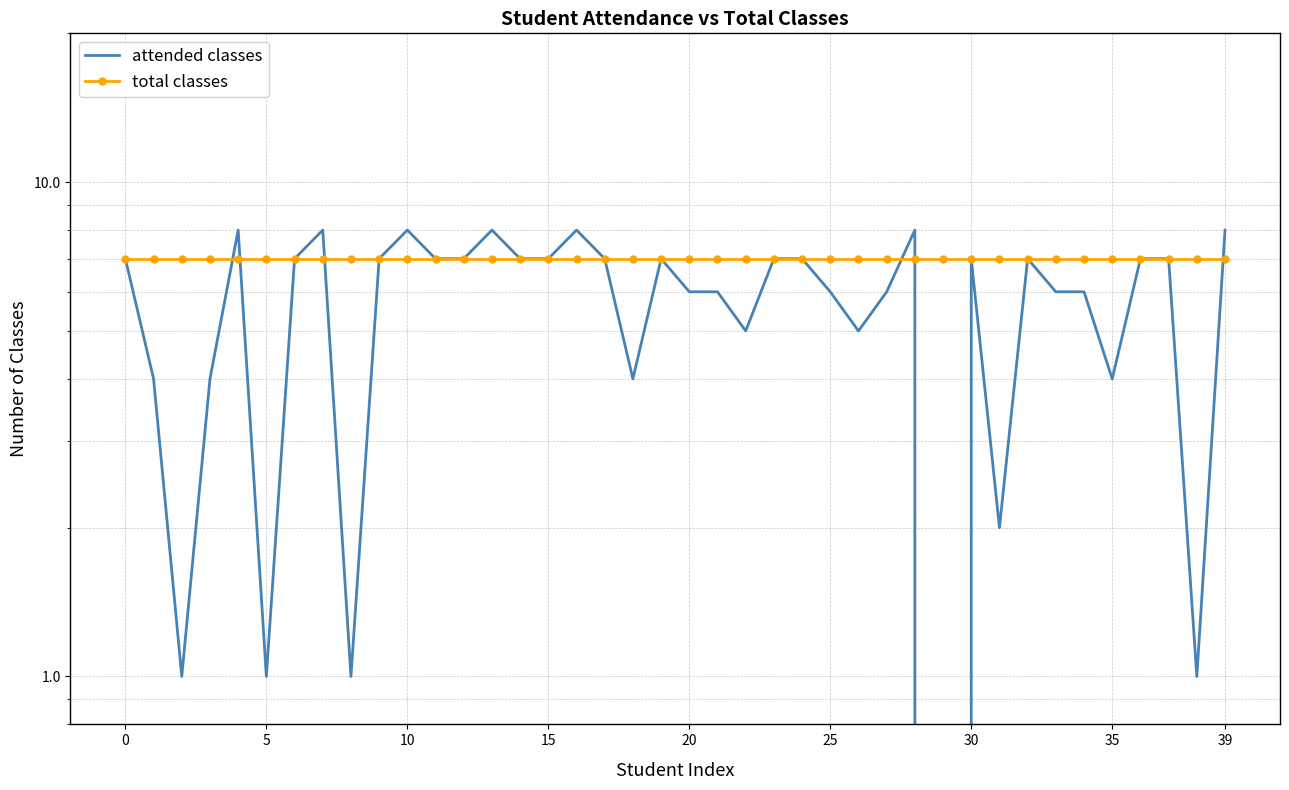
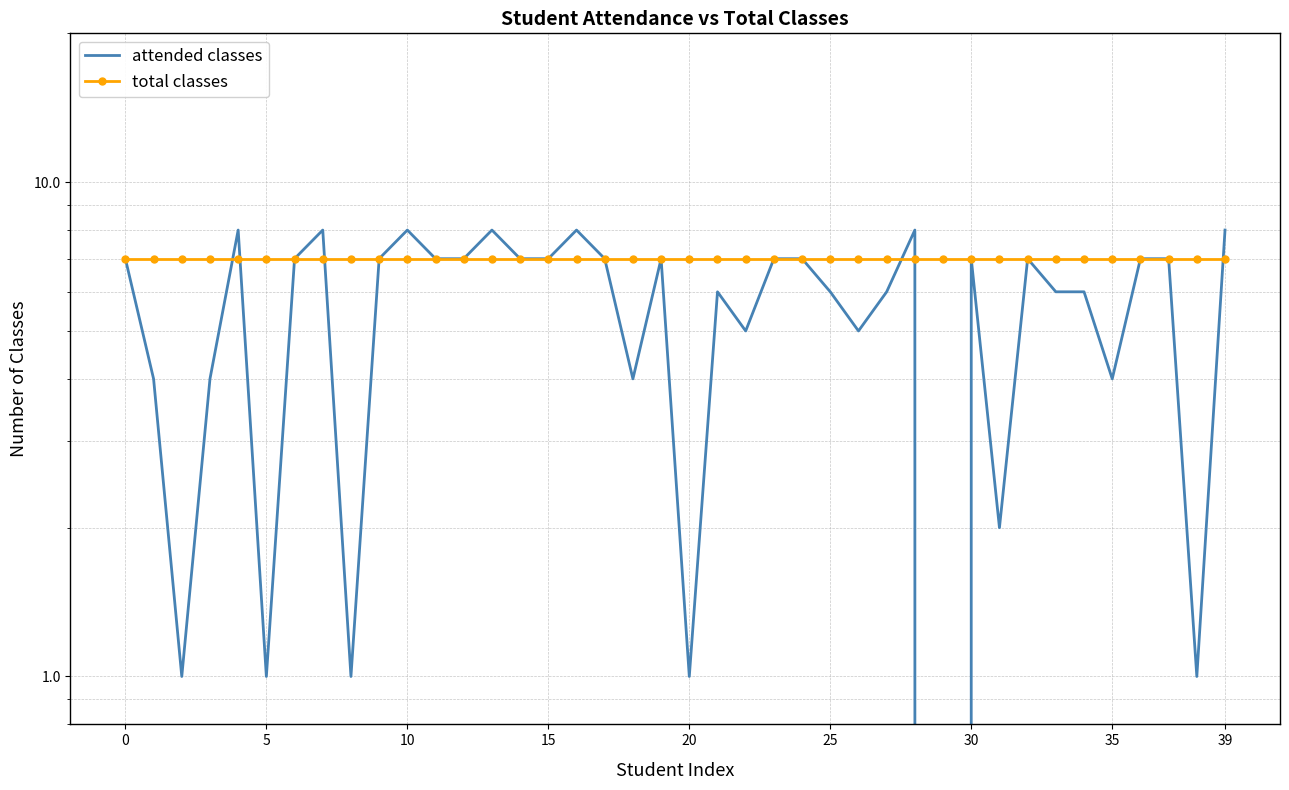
attended classes, 20: 6 -> 1
